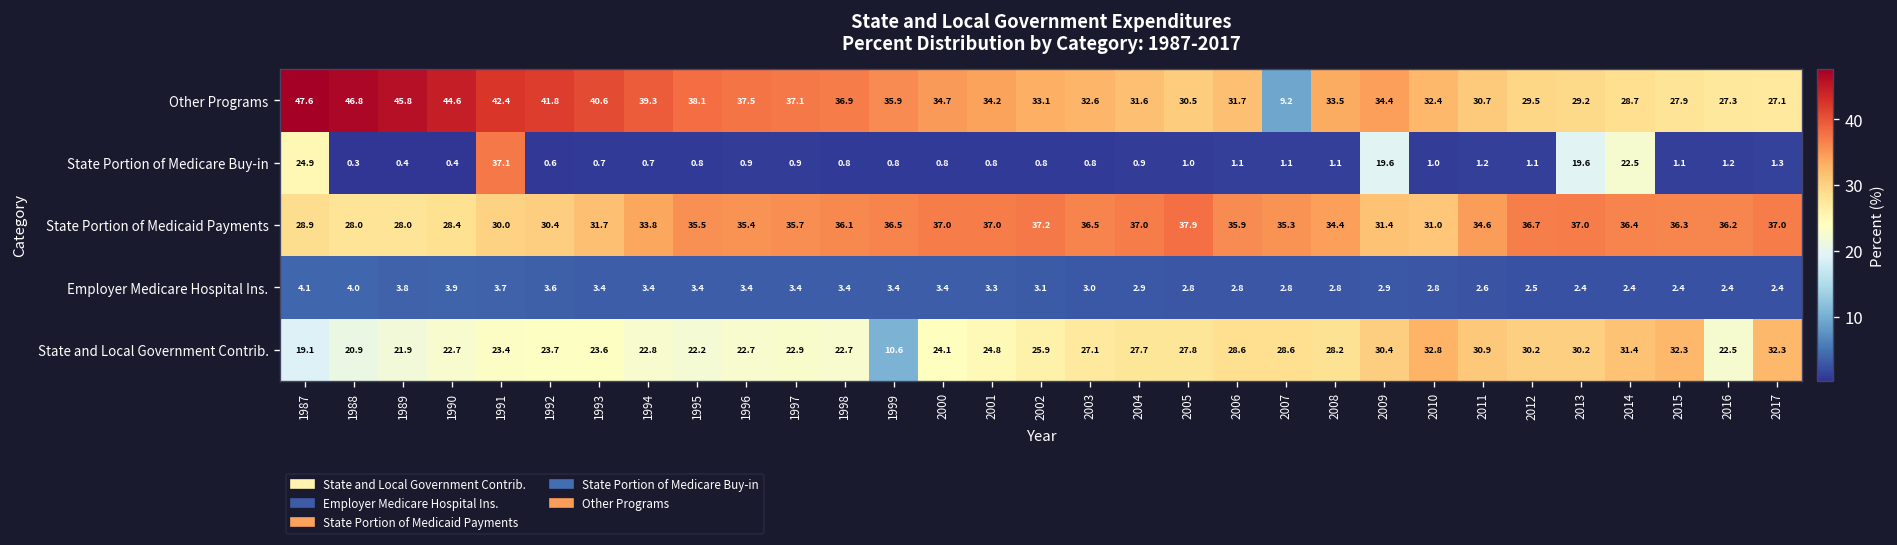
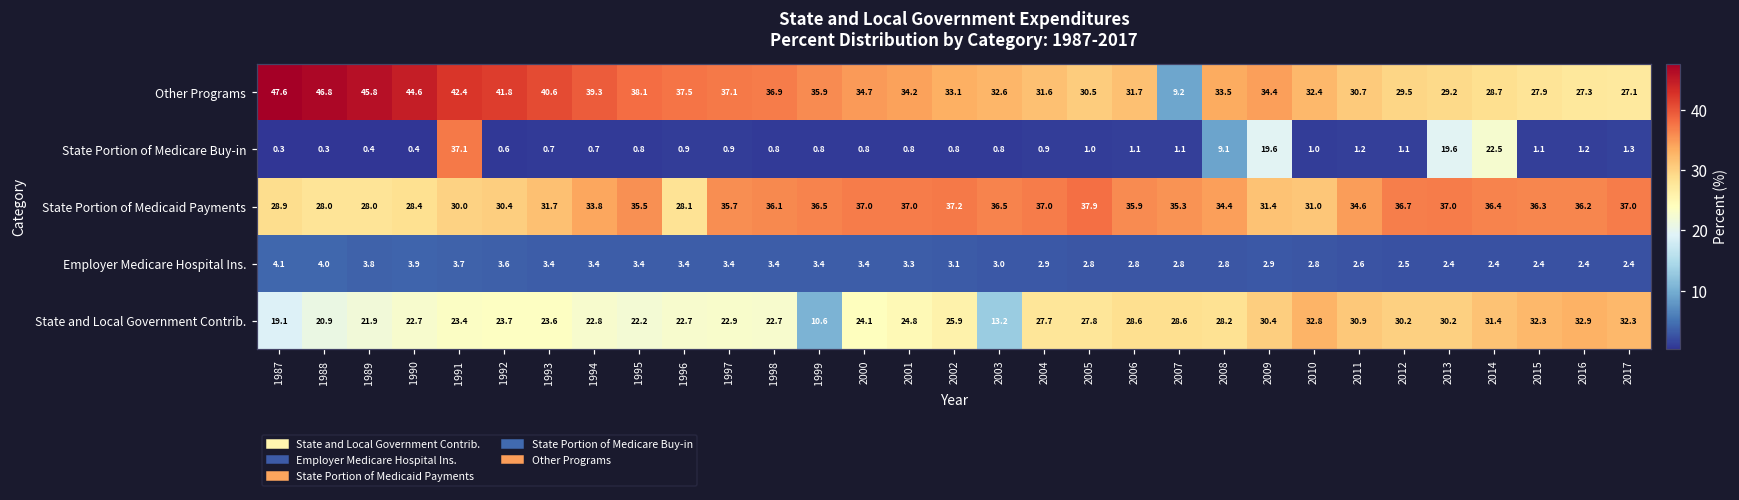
State Portion of Medicare Buy-in, 1987: 24.9 -> 0.3
State Portion of Medicare Buy-in, 2008: 1.1 -> 9.1
State Portion of Medicaid Payments, 1996: 35.4 -> 28.1
State and Local Government Contrib., 2003: 27.1 -> 13.2
State and Local Government Contrib., 2016: 22.5 -> 32.9
